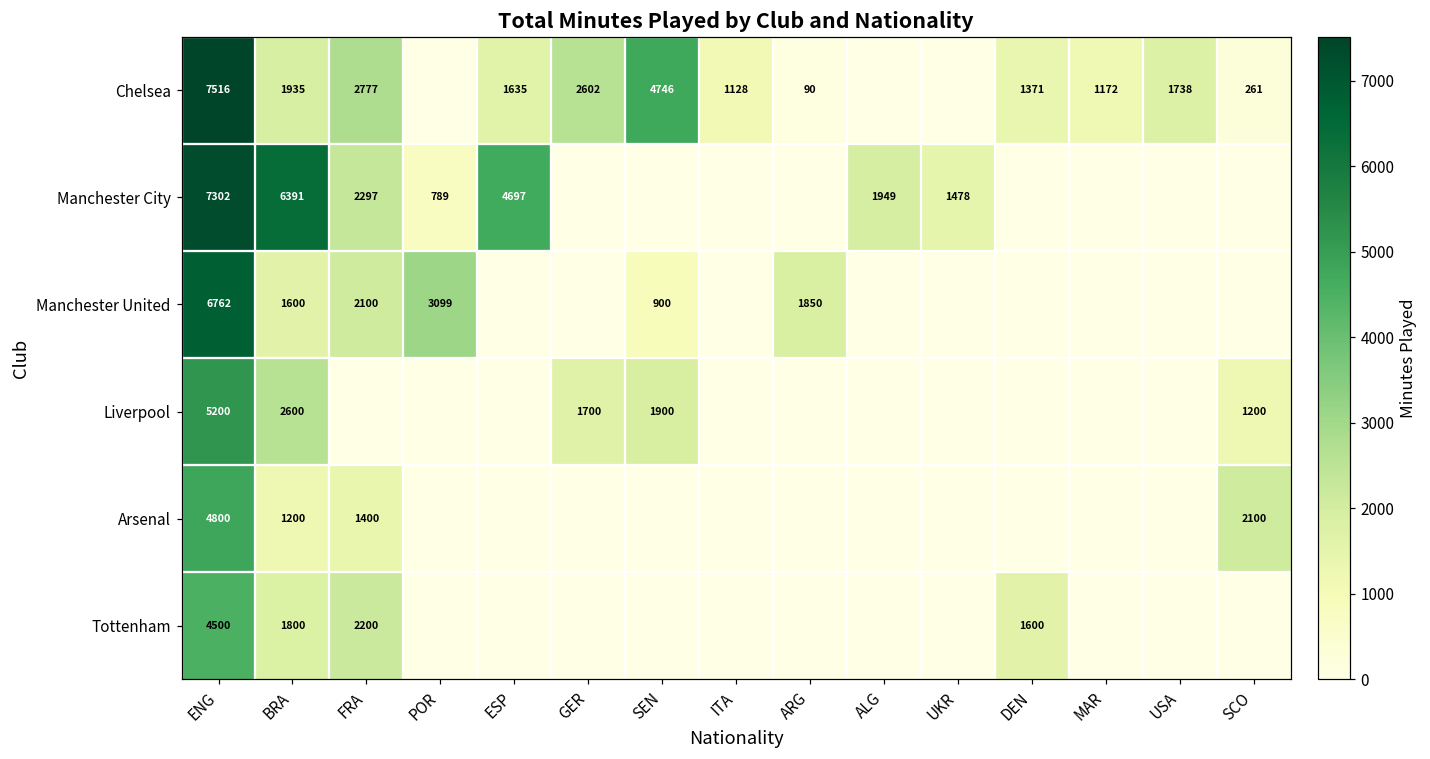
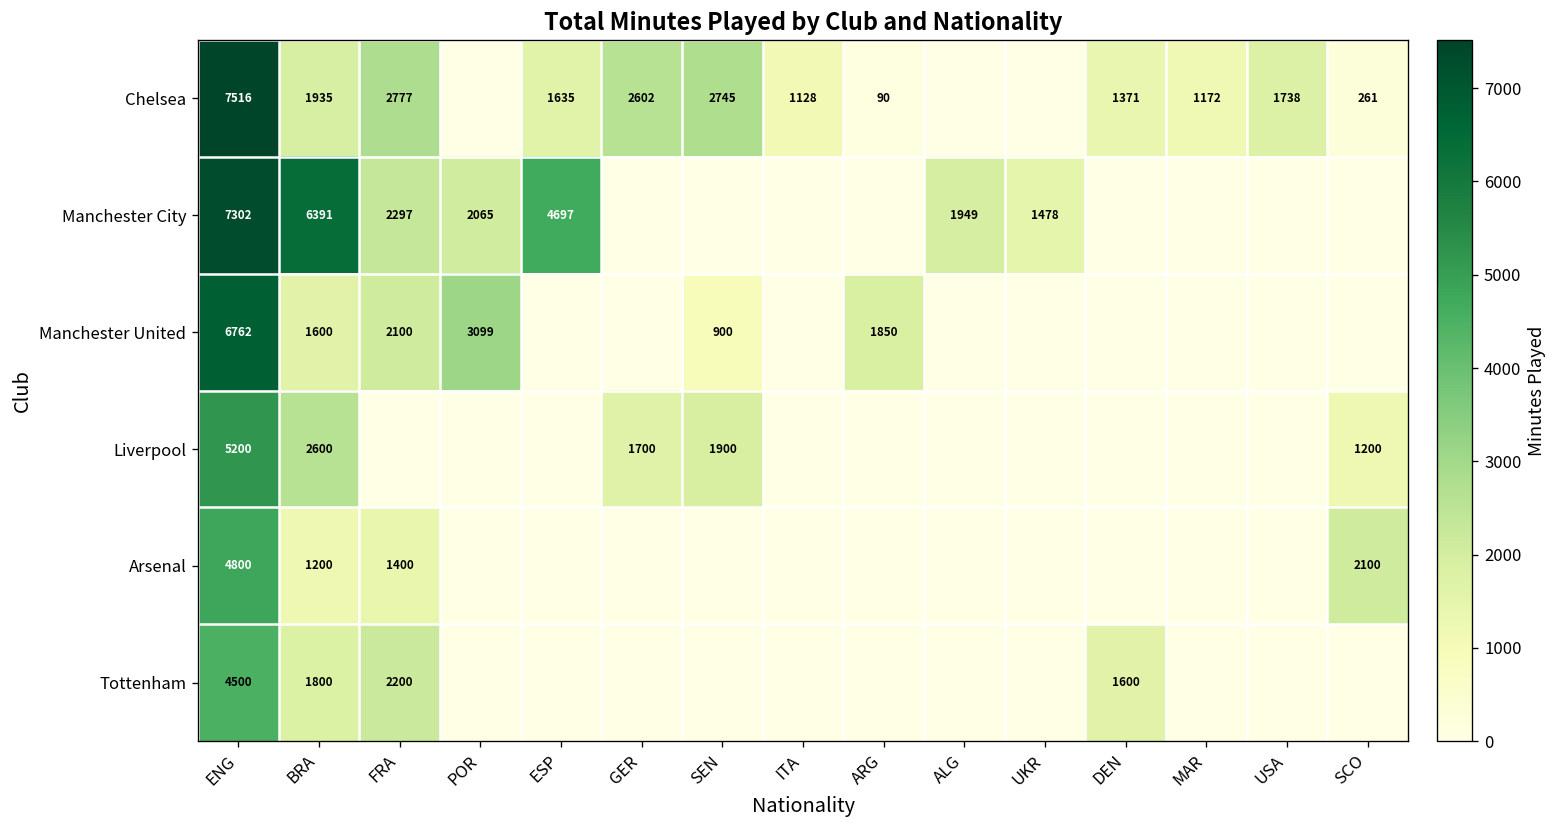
Chelsea, SEN: 4746 -> 2745
Manchester City, POR: 789 -> 2065
